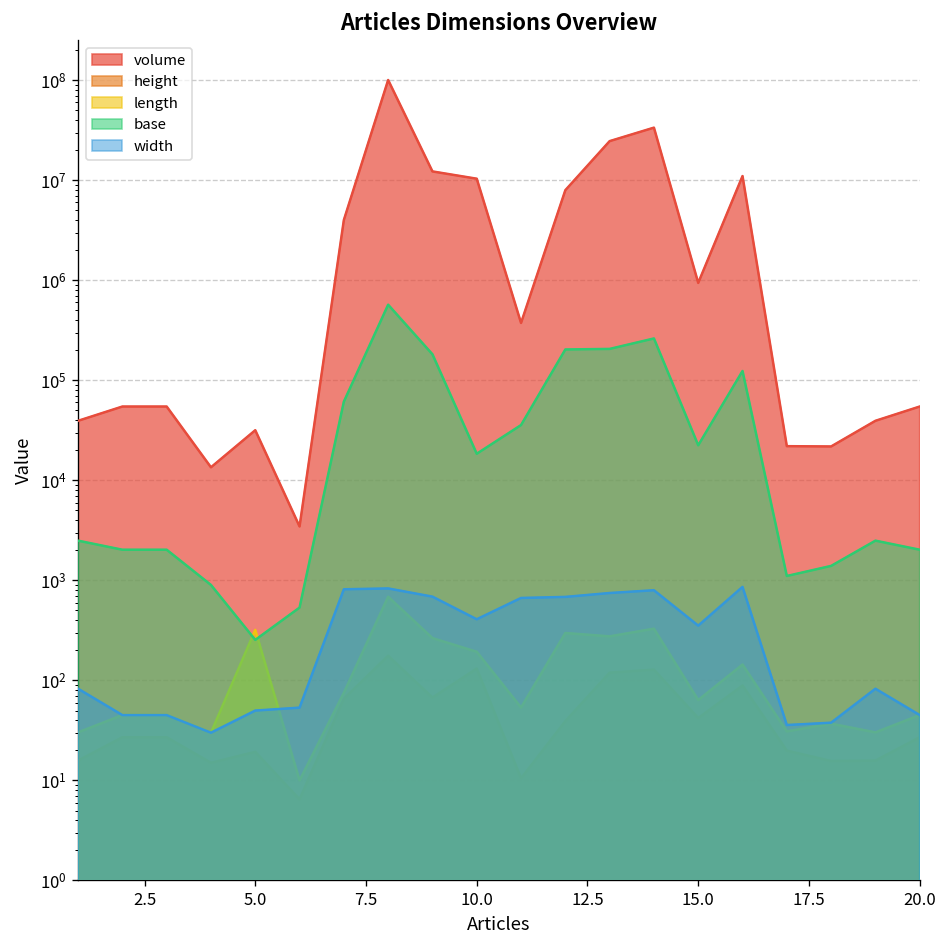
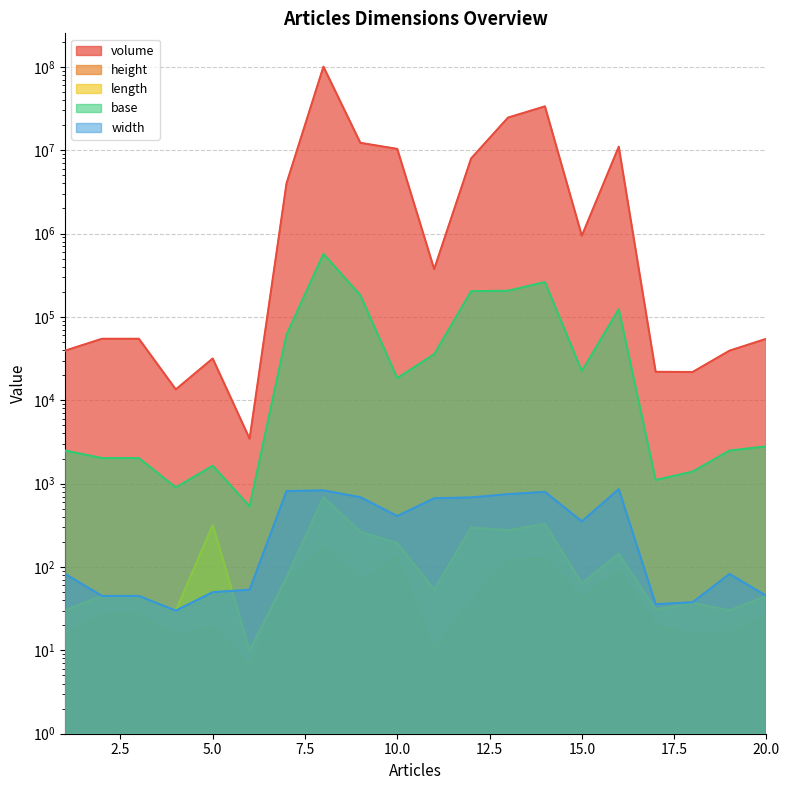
base, 5.0: 250 -> 1600
base, 20.0: 2000 -> 2800
